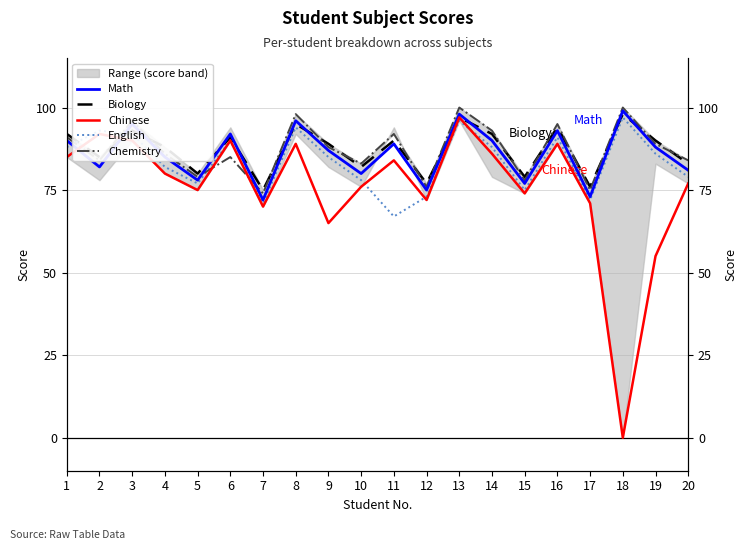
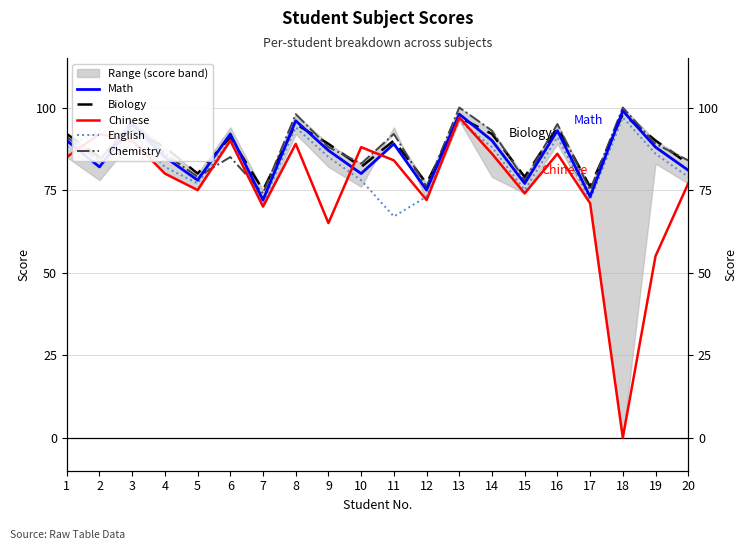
Chinese, 10: 76 -> 88
Chinese, 16: 89 -> 86
